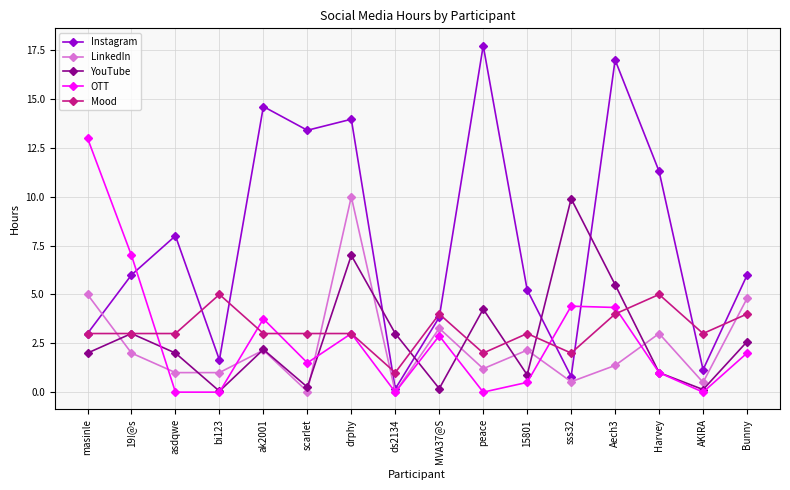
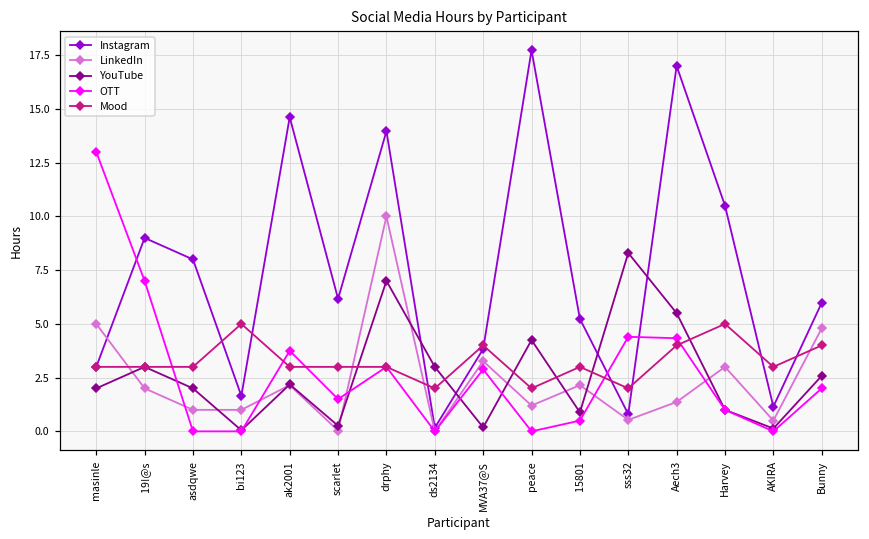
Instagram, 19!@s: 6 -> 9
Instagram, scarlet: 13.4 -> 6.2
Mood, ds2134: 1 -> 2
YouTube, sss32: 9.9 -> 8.3
Instagram, Harvey: 11.3 -> 10.5
